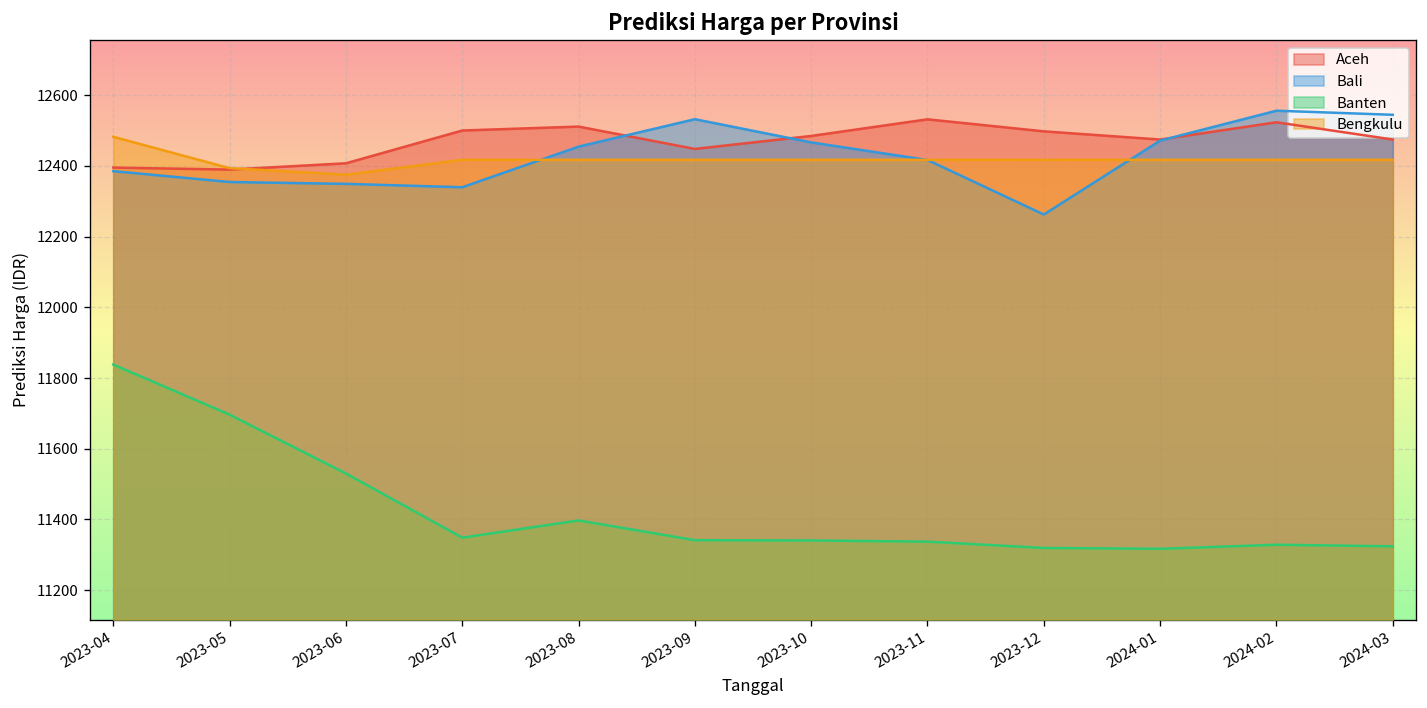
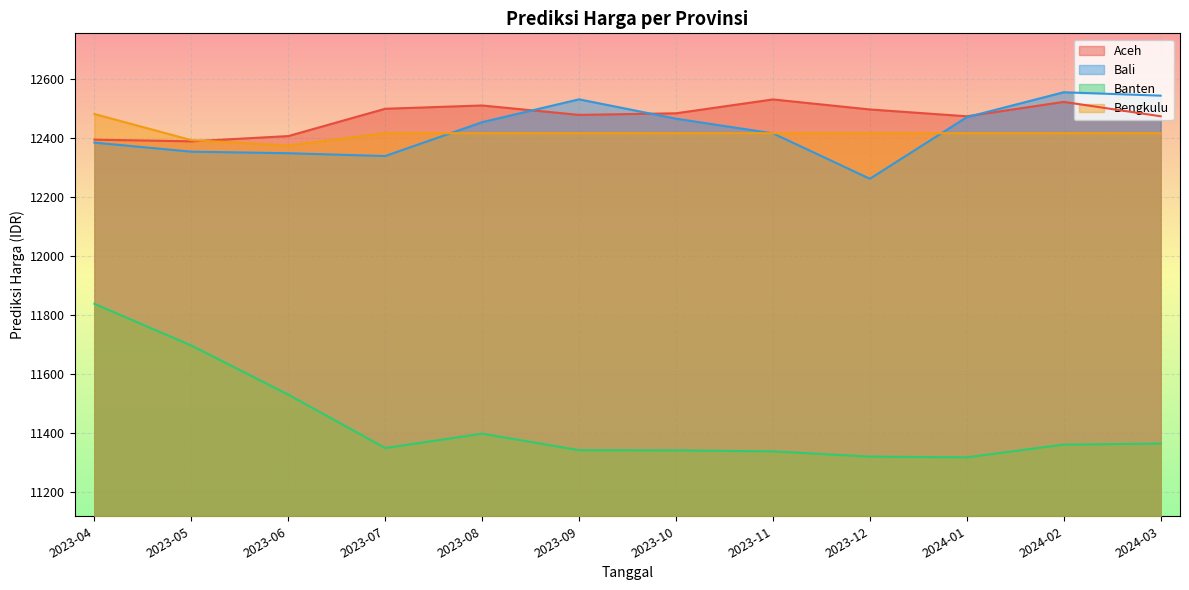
Aceh, 2023-09: 12450 -> 12480
Banten, 2024-02: 11330 -> 11360
Banten, 2024-03: 11320 -> 11360
